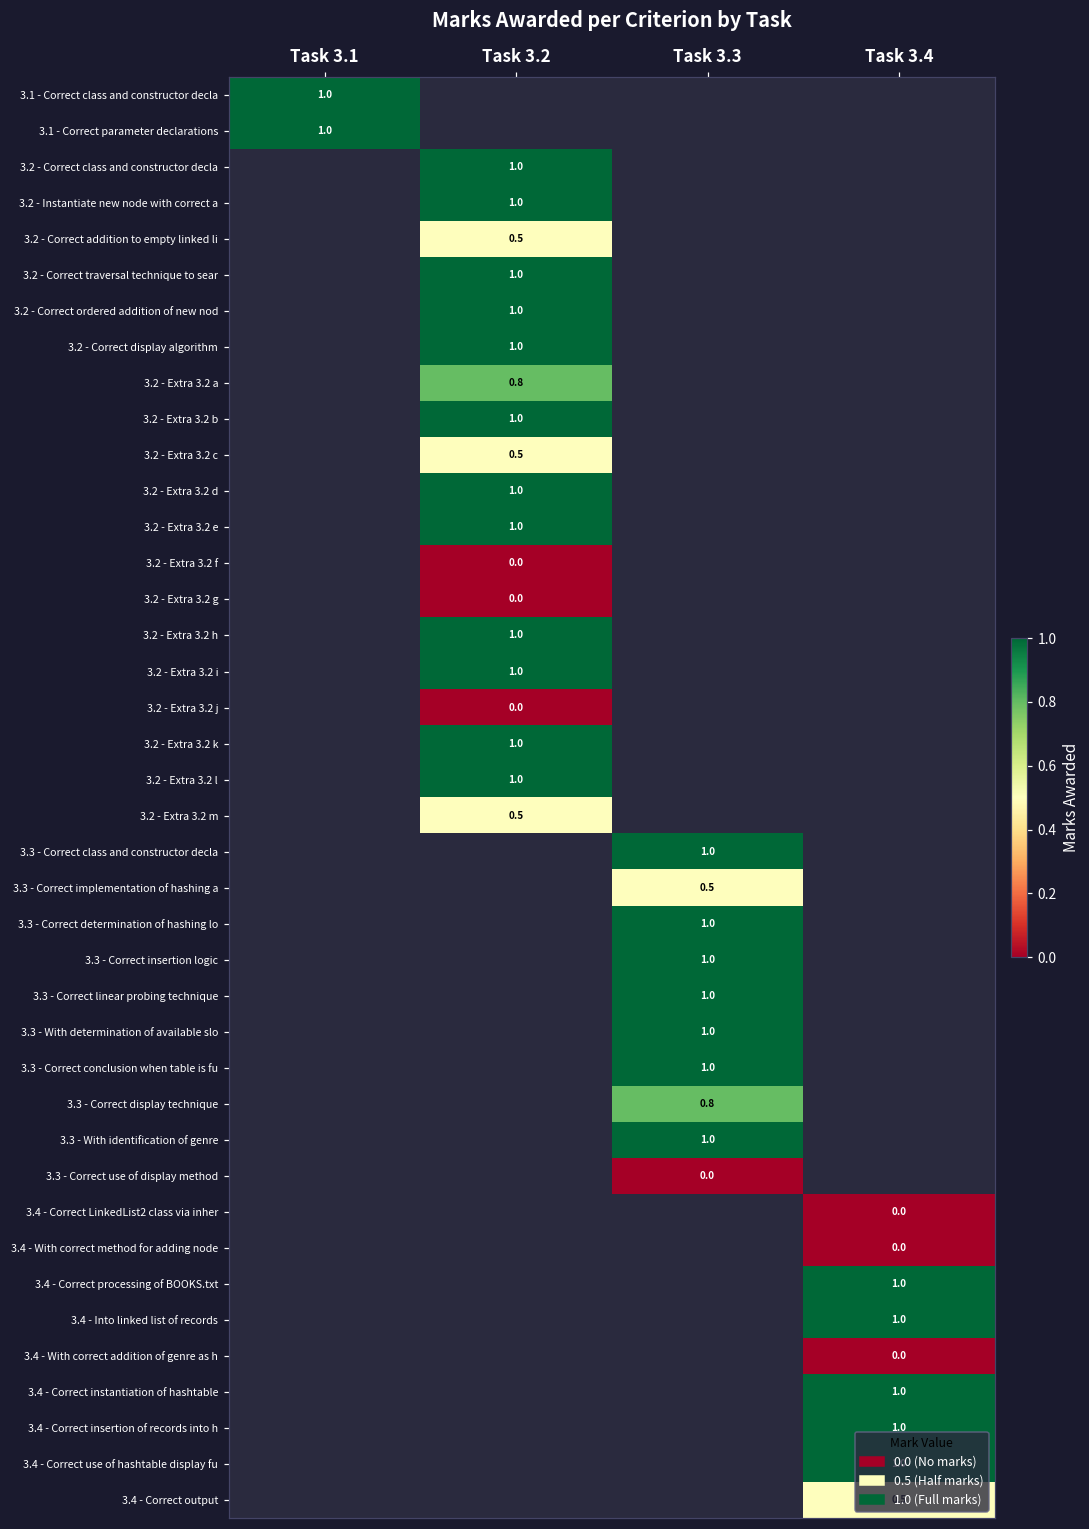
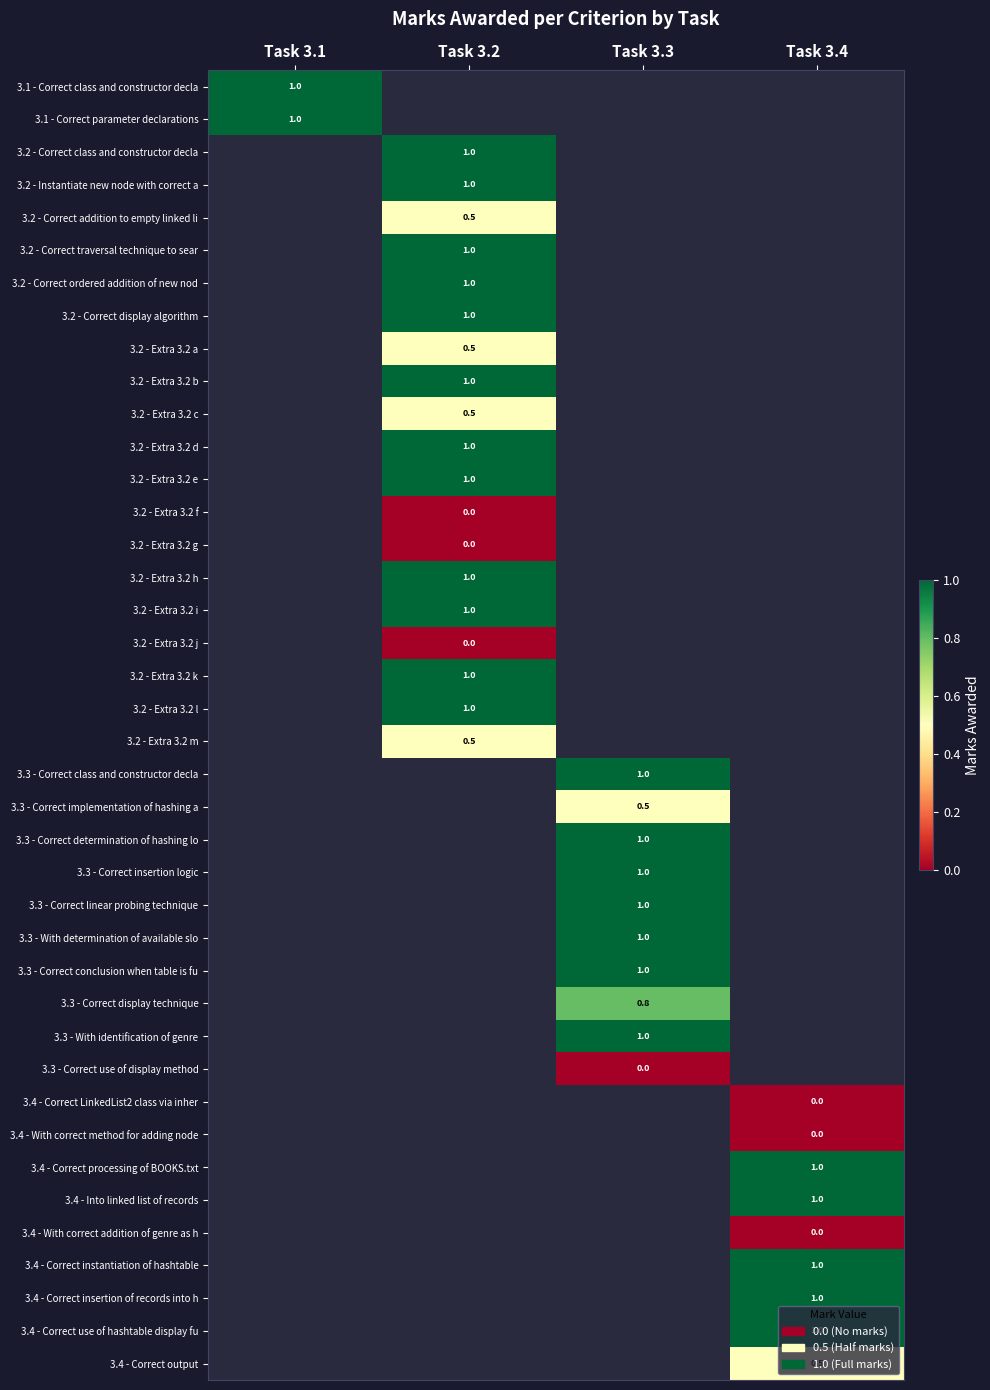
3.2 - Extra 3.2 a, Task 3.2: 0.8 -> 0.5
